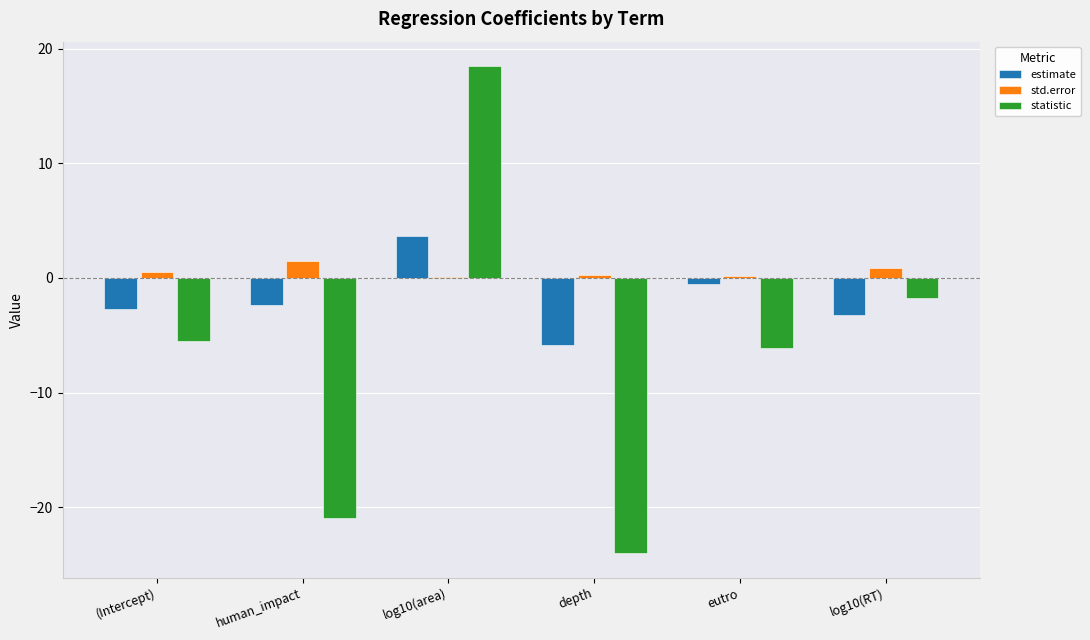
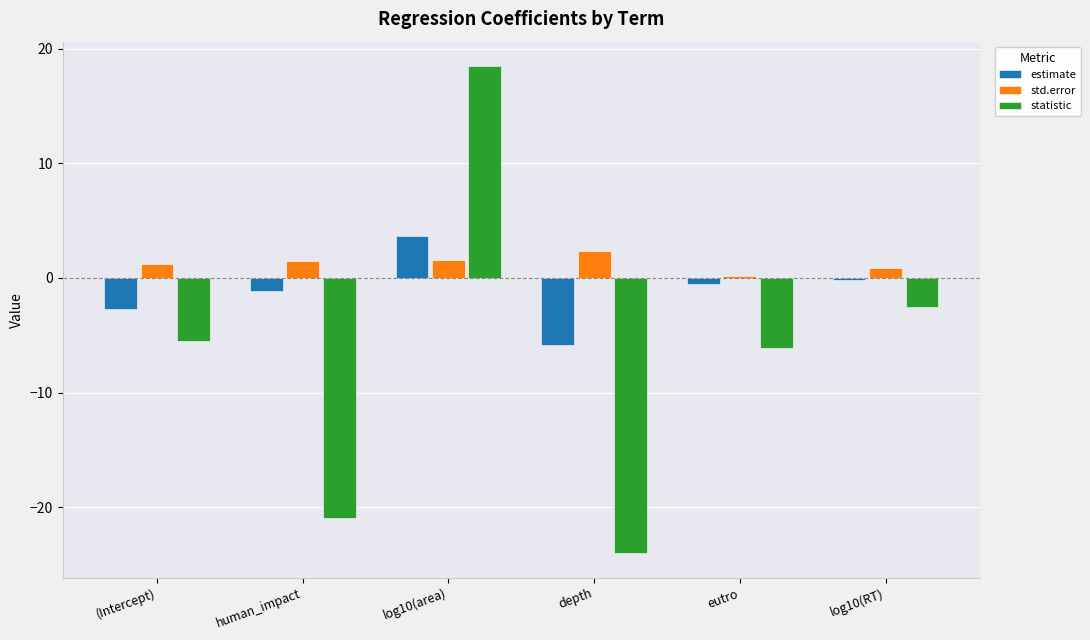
std.error, (Intercept): 0.5 -> 1.2
estimate, human_impact: -2.4 -> -1.1
std.error, log10(area): 0.1 -> 1.5
std.error, depth: 0.2 -> 2.4
estimate, log10(RT): -3.2 -> -0.2
statistic, log10(RT): -1.8 -> -2.6
